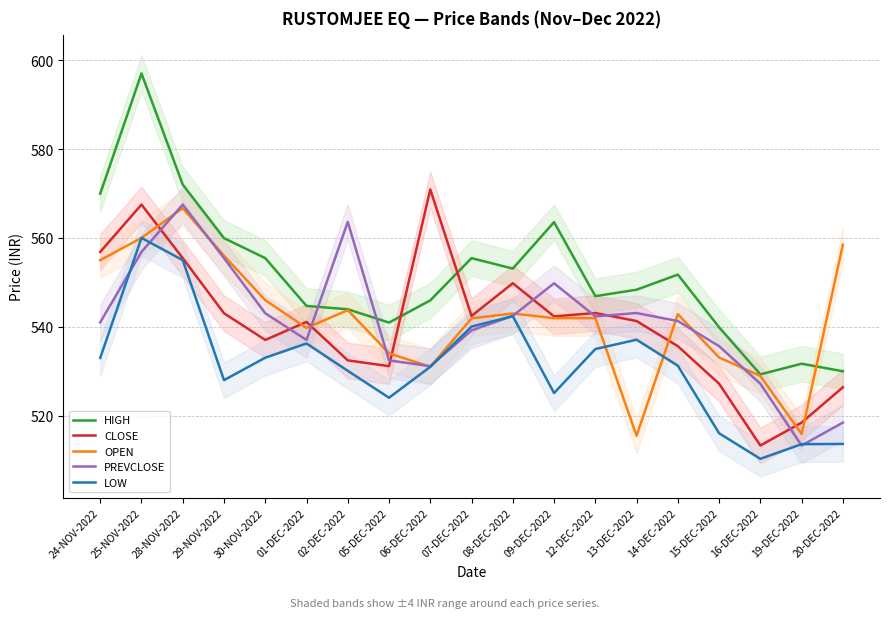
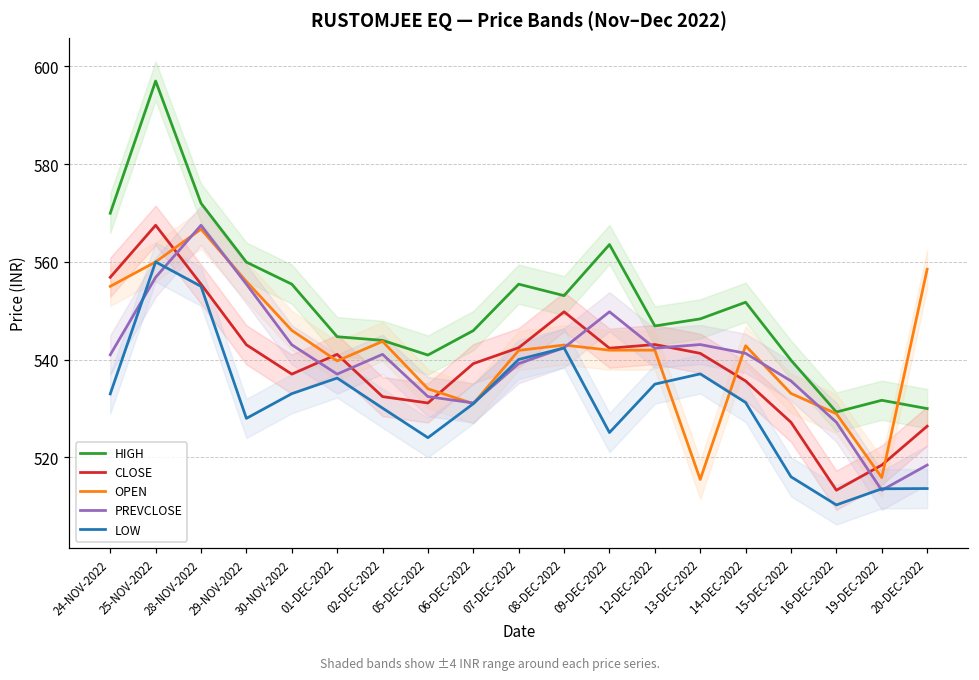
PREVCLOSE, 02-DEC-2022: 564 -> 541
CLOSE, 06-DEC-2022: 571 -> 539
